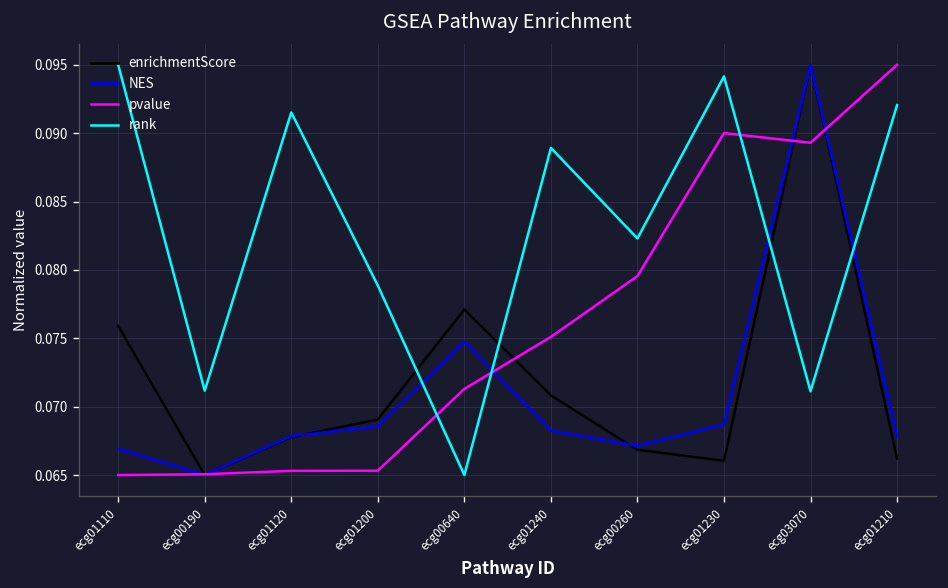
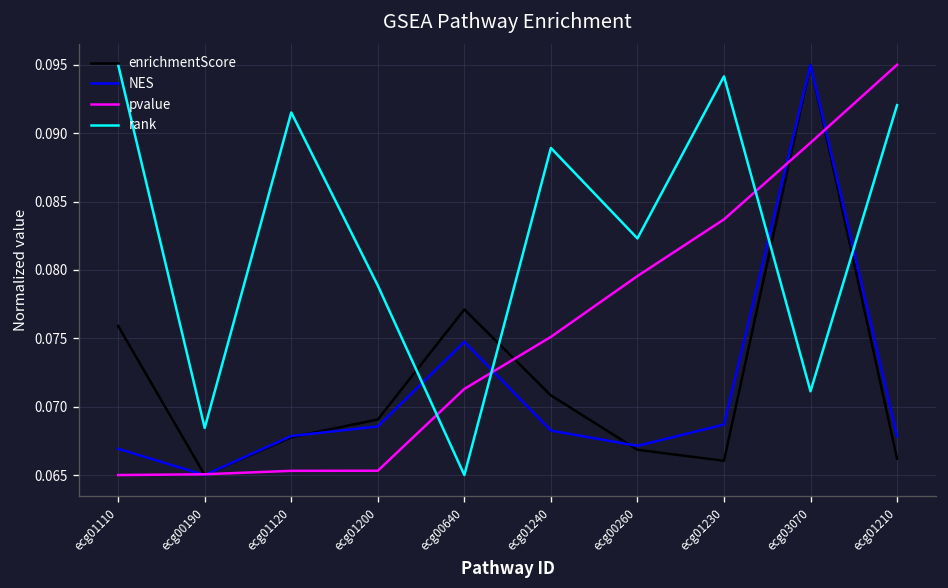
rank, ecg00190: 0.0712 -> 0.0684
pvalue, ecg01230: 0.0900 -> 0.0837
